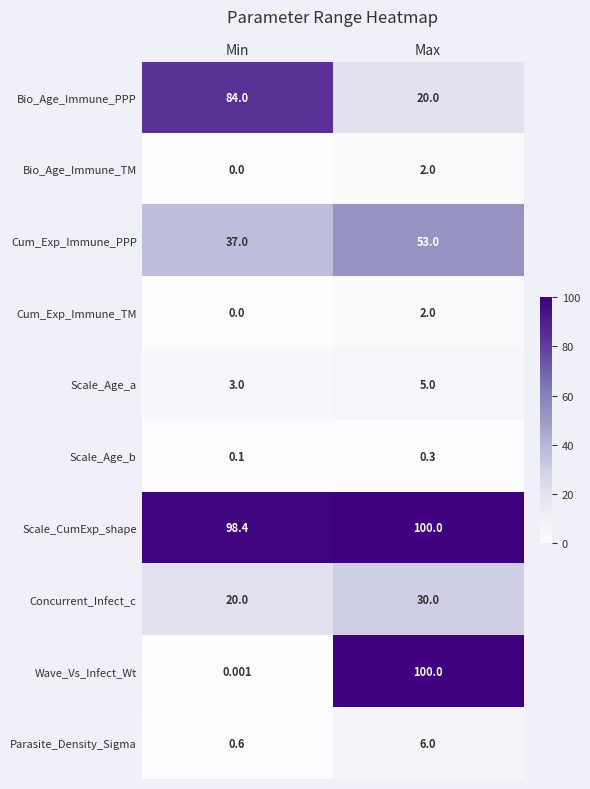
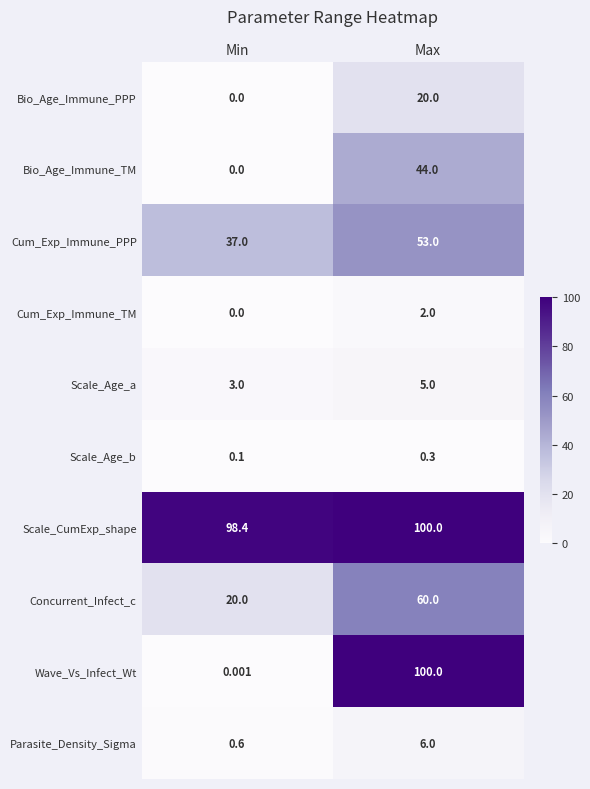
Bio_Age_Immune_PPP, Min: 84.0 -> 0.0
Bio_Age_Immune_TM, Max: 2.0 -> 44.0
Concurrent_Infect_c, Max: 30.0 -> 60.0
